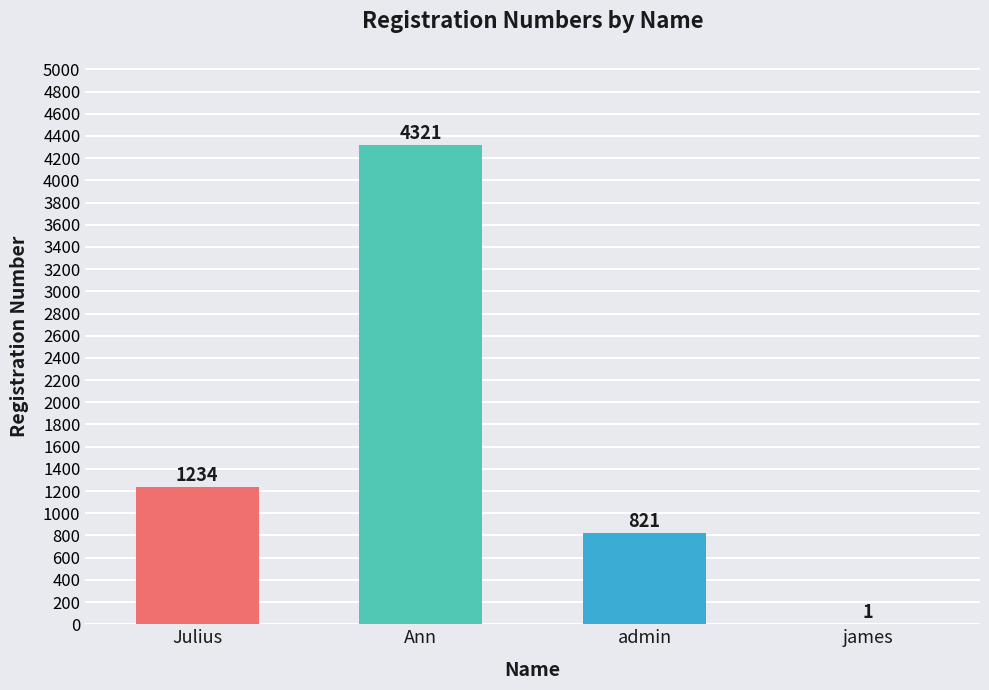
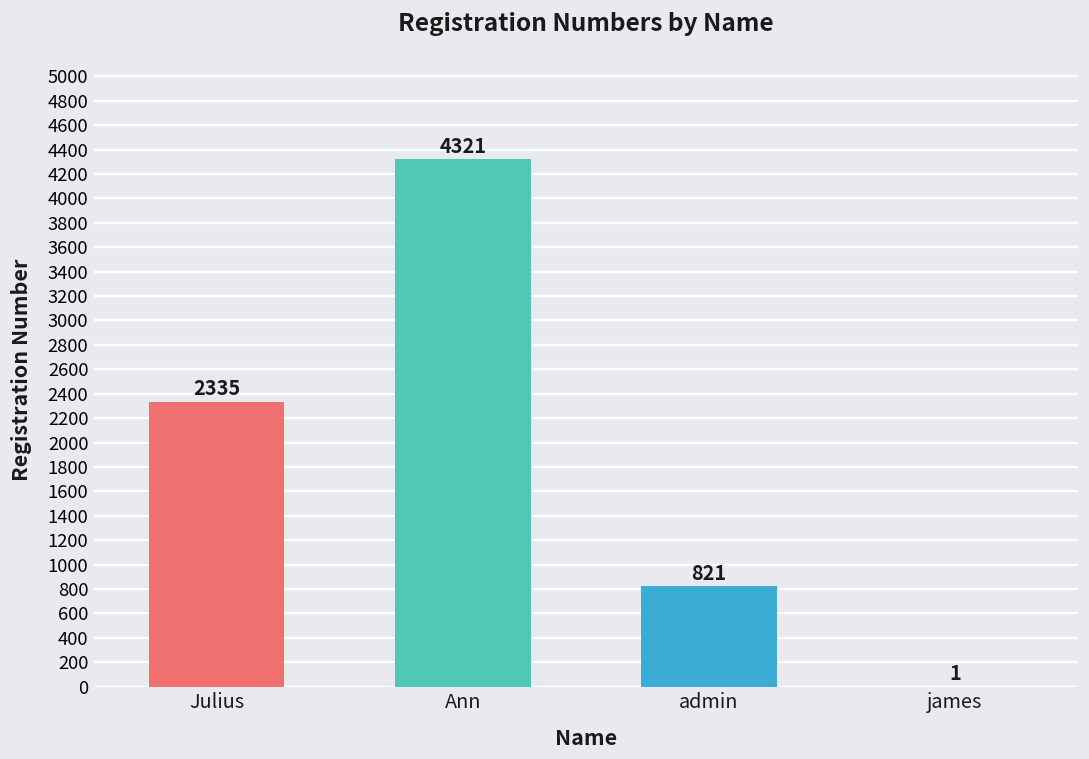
Julius: 1234 -> 2335
